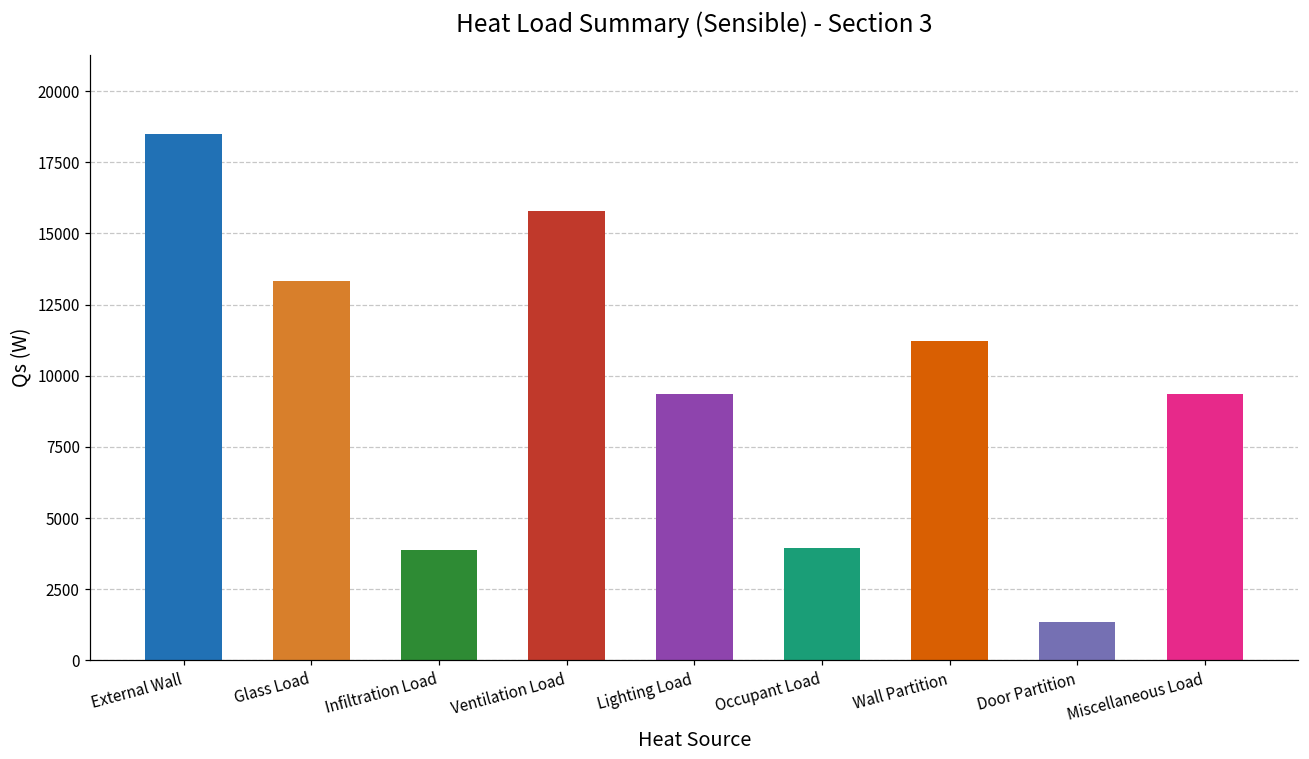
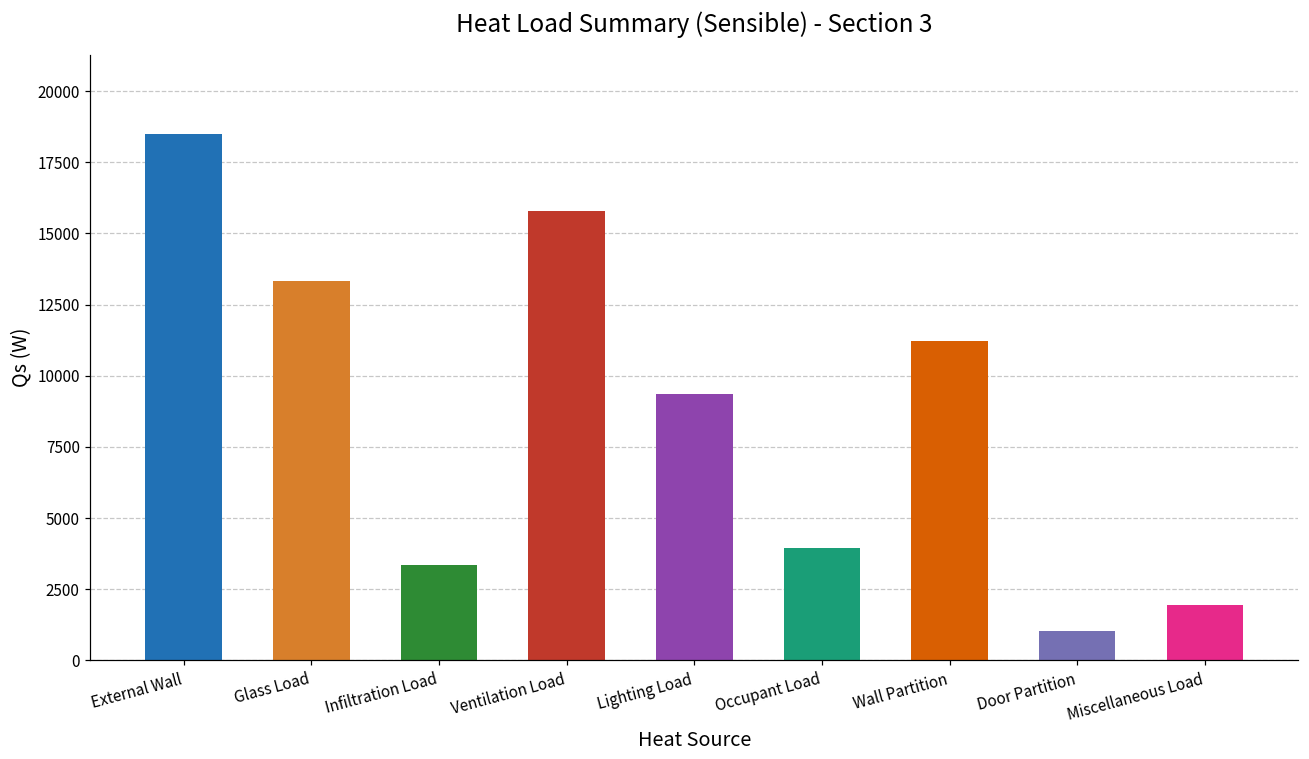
Infiltration Load: 3900 -> 3300
Door Partition: 1300 -> 1000
Miscellaneous Load: 9400 -> 1900
